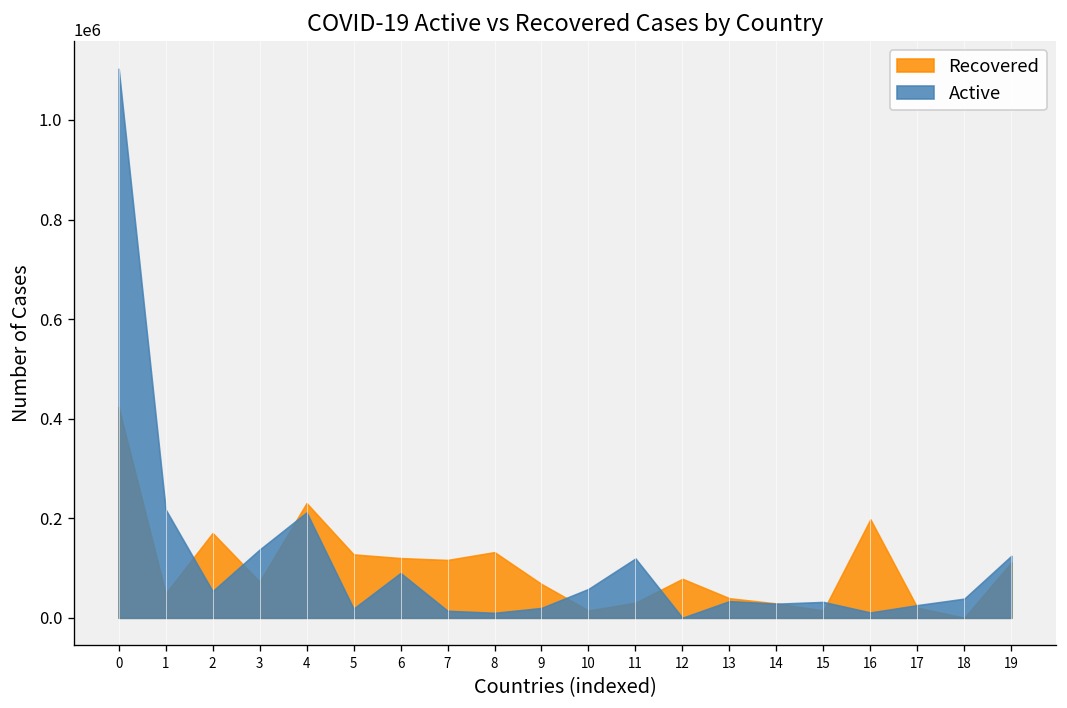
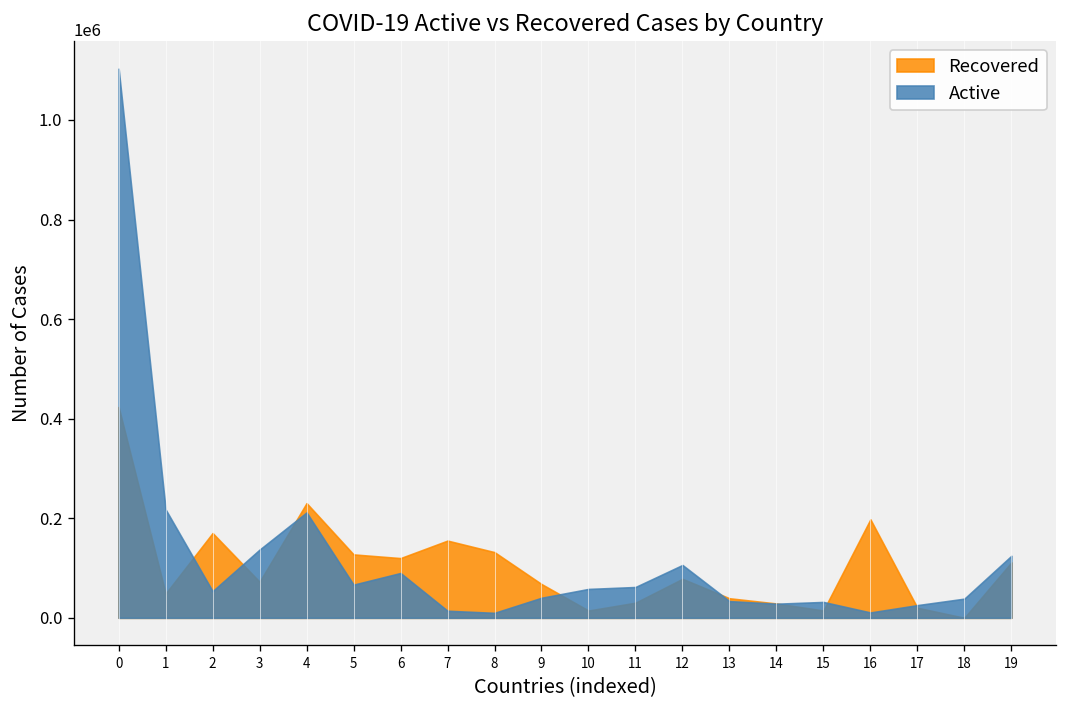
Active, 5: 20000 -> 70000
Recovered, 7: 120000 -> 160000
Active, 9: 20000 -> 40000
Active, 11: 120000 -> 60000
Active, 12: 0 -> 110000
